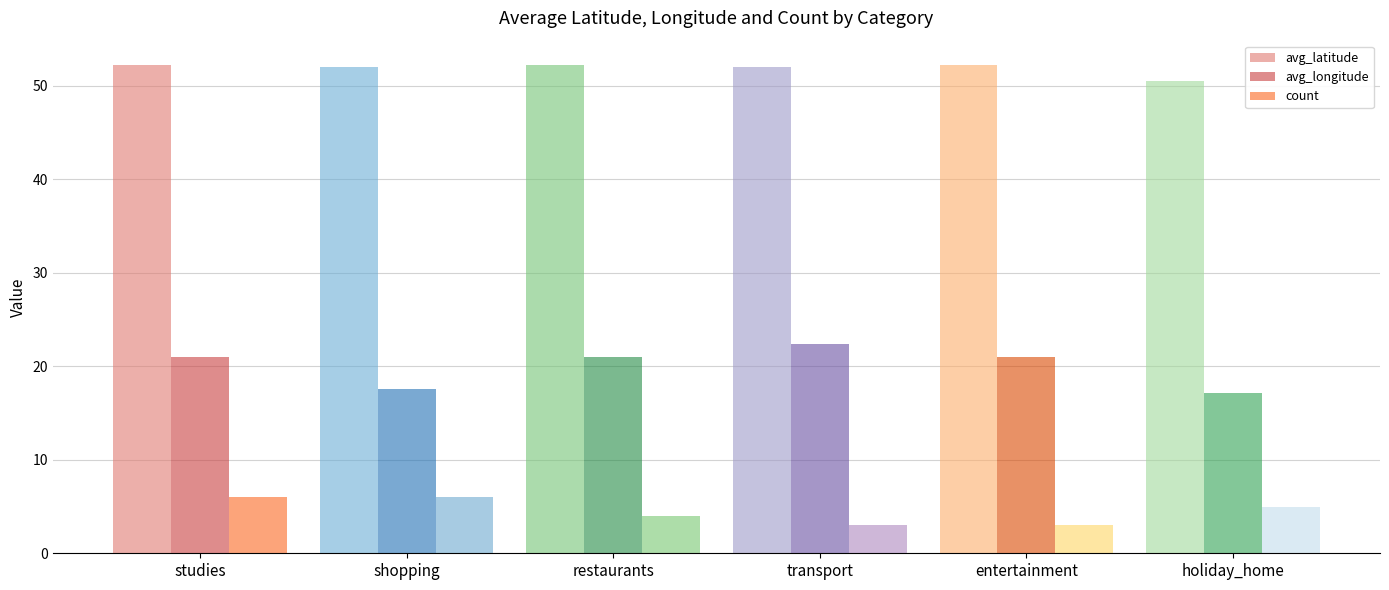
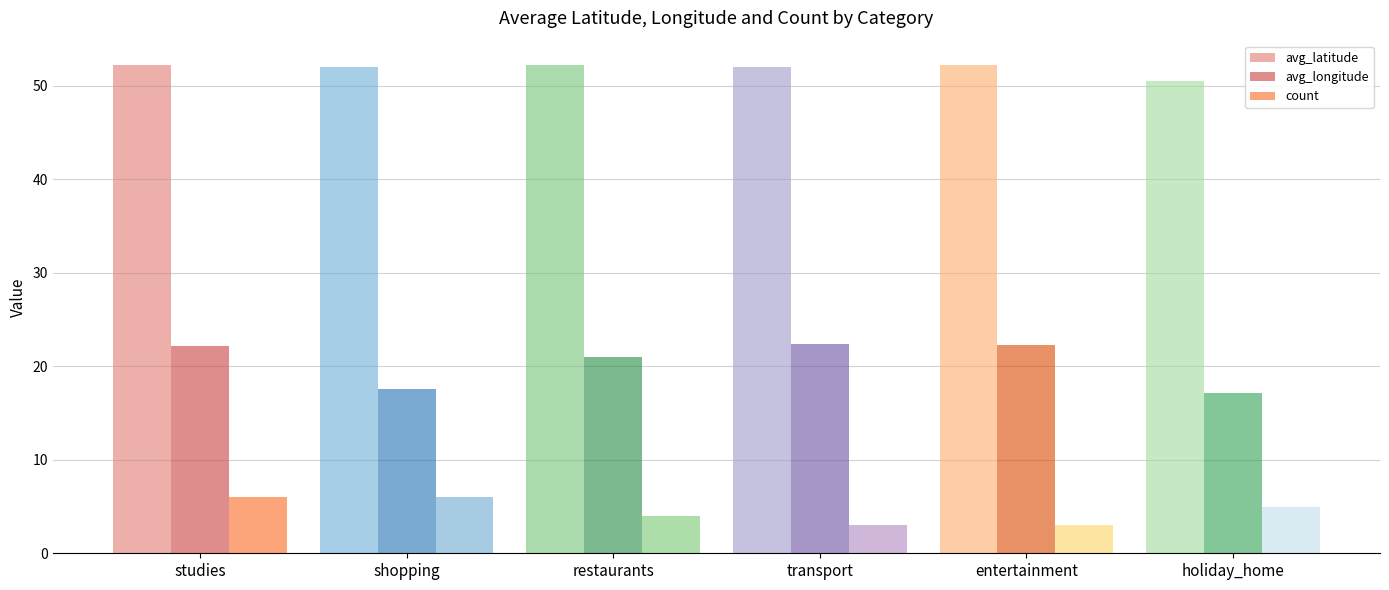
avg_longitude, studies: 21 -> 22
avg_longitude, entertainment: 21 -> 22
